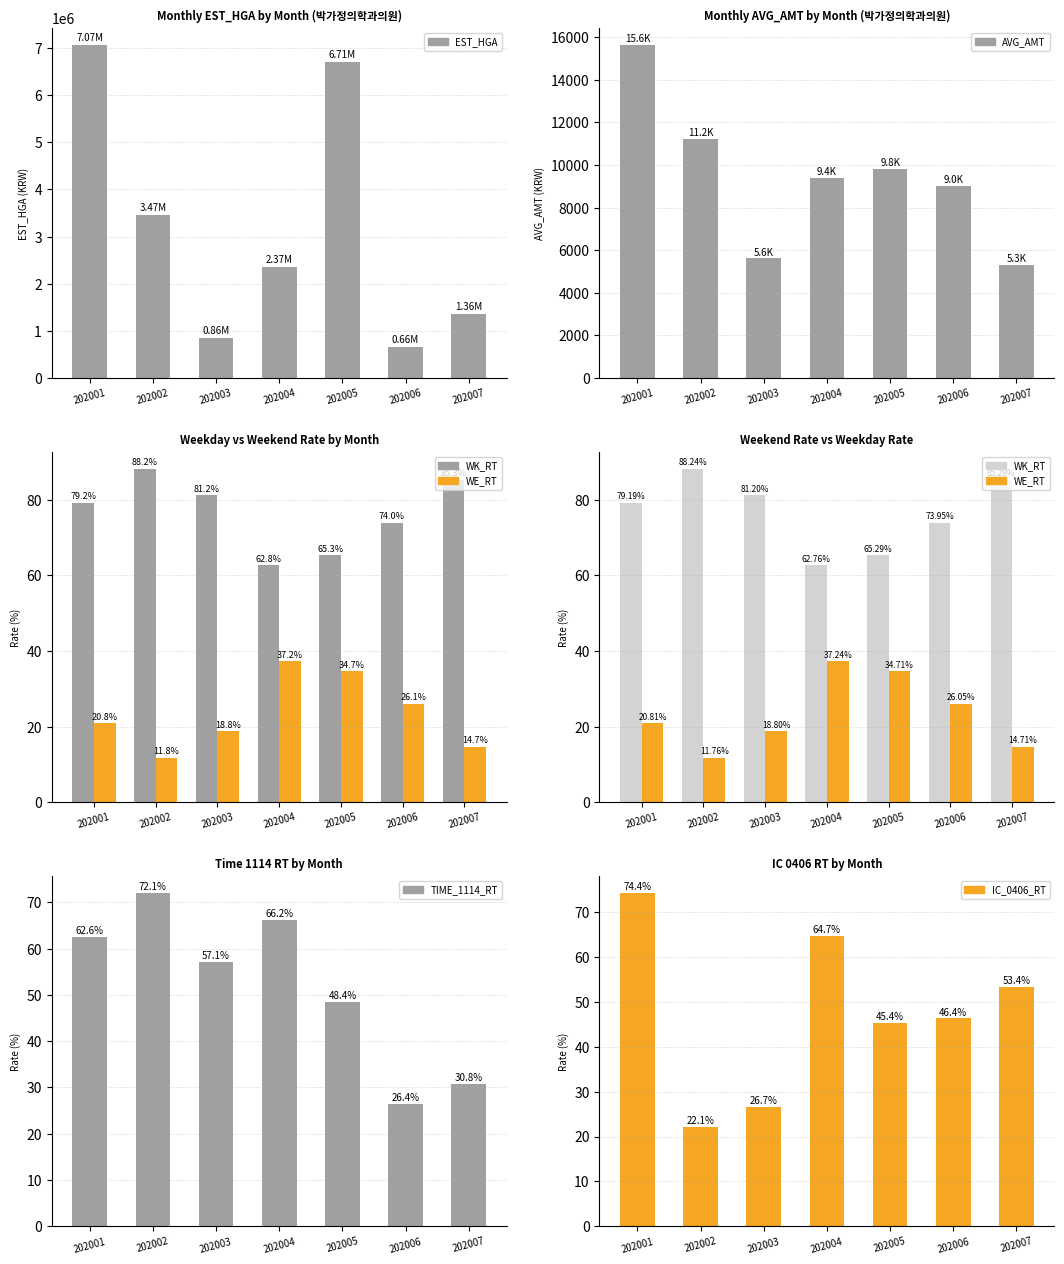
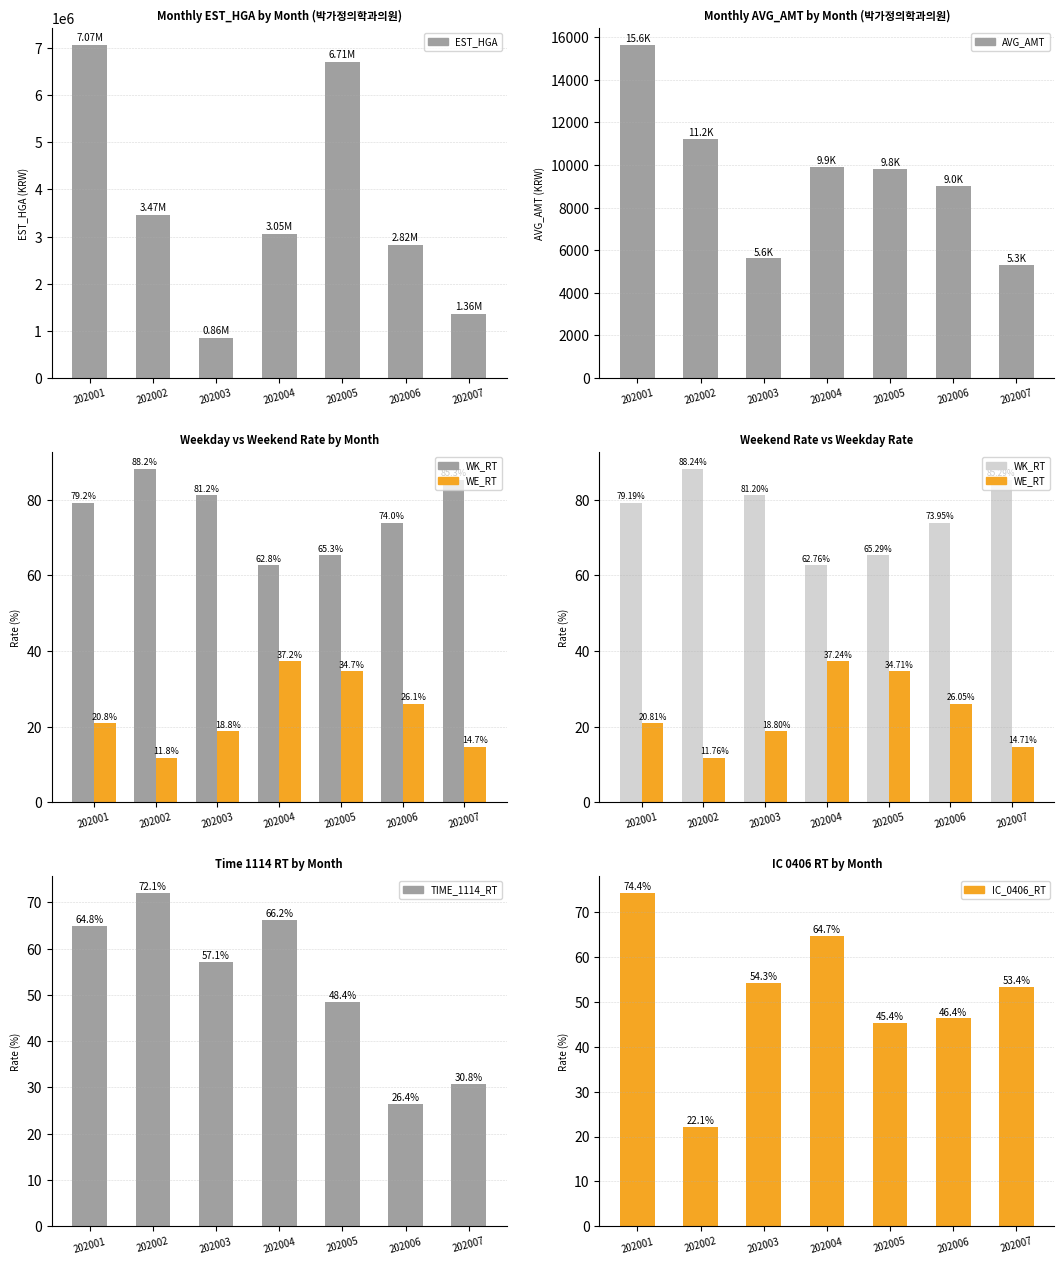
Monthly EST_HGA by Month (박가정의학과의원), 202004: 2.37M -> 3.05M
Monthly EST_HGA by Month (박가정의학과의원), 202006: 0.66M -> 2.82M
Monthly AVG_AMT by Month (박가정의학과의원), 202004: 9.4K -> 9.9K
Time 1114 RT by Month, 202001: 62.6% -> 64.8%
IC 0406 RT by Month, 202003: 26.7% -> 54.3%
